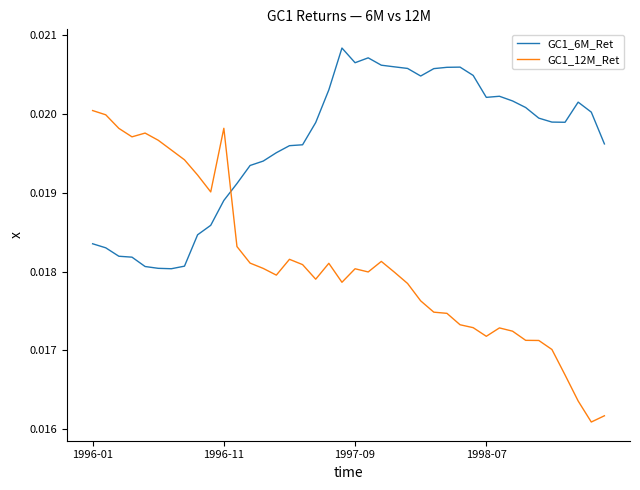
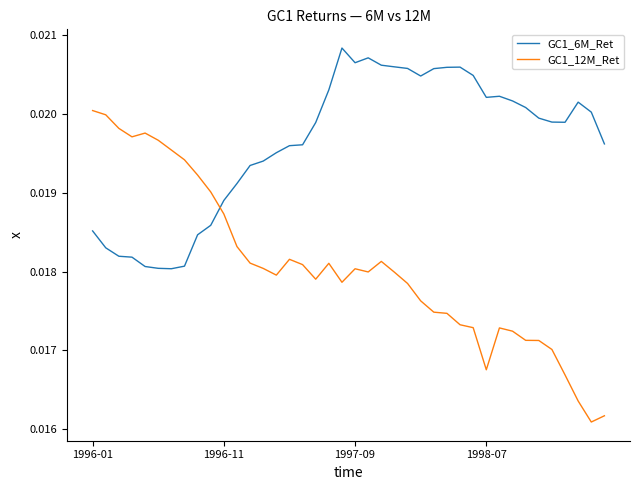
GC1_6M_Ret, 1996-01: 0.0184 -> 0.0185
GC1_12M_Ret, 1996-11: 0.0198 -> 0.0187
GC1_12M_Ret, 1998-07: 0.0172 -> 0.0168
